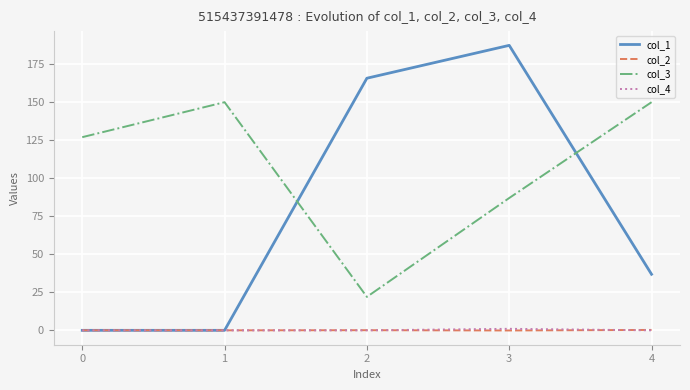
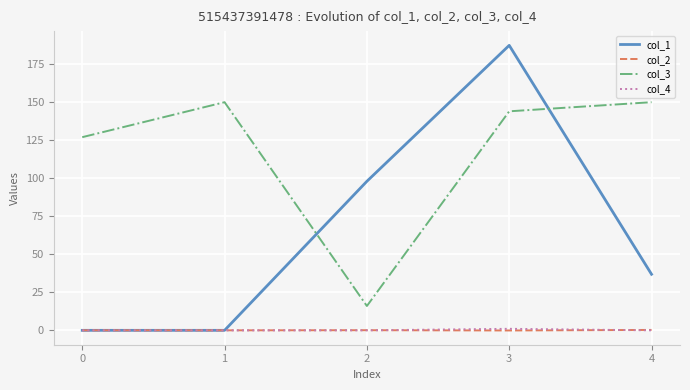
col_1, 2: 166 -> 98
col_3, 2: 22 -> 16
col_3, 3: 87 -> 144
